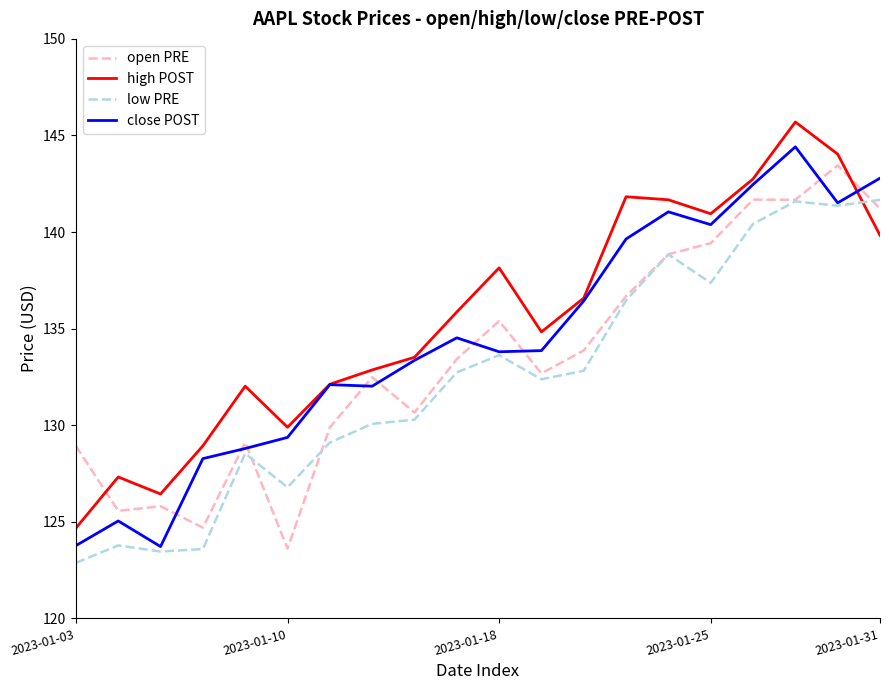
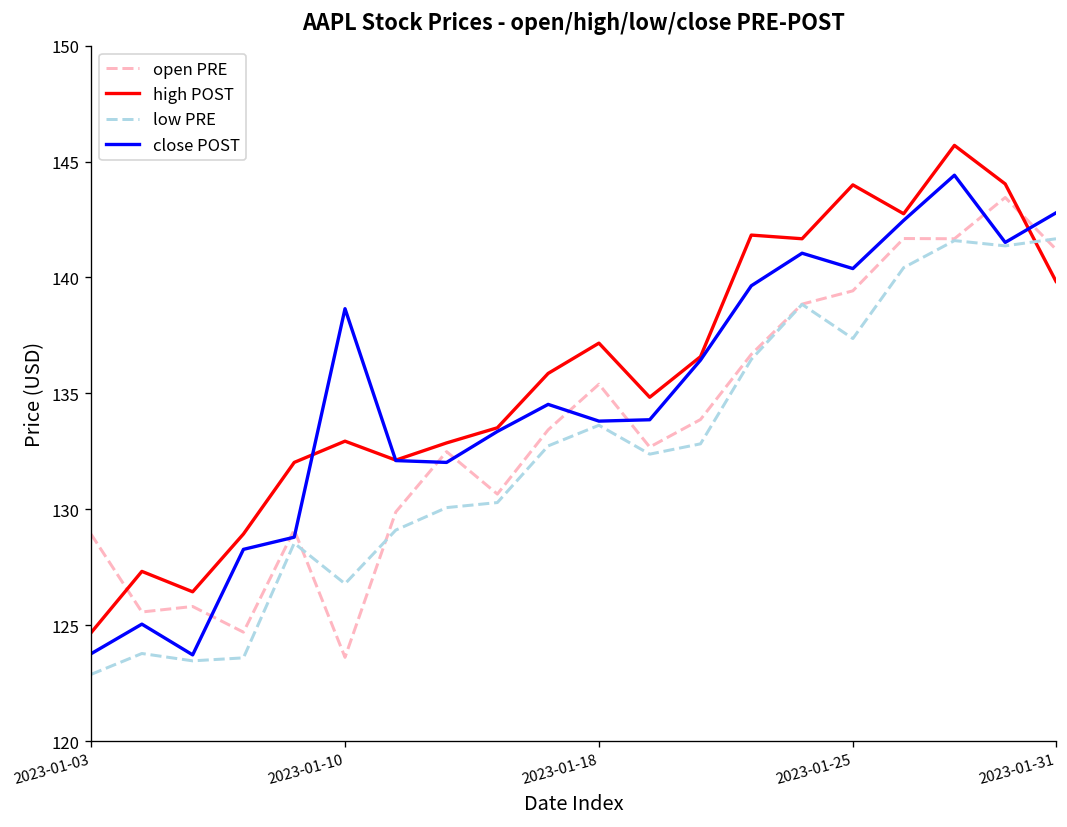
high POST, 2023-01-10: 129.9 -> 132.9
close POST, 2023-01-10: 129.4 -> 138.7
high POST, 2023-01-18: 138.1 -> 137.2
high POST, 2023-01-25: 140.9 -> 144.0
